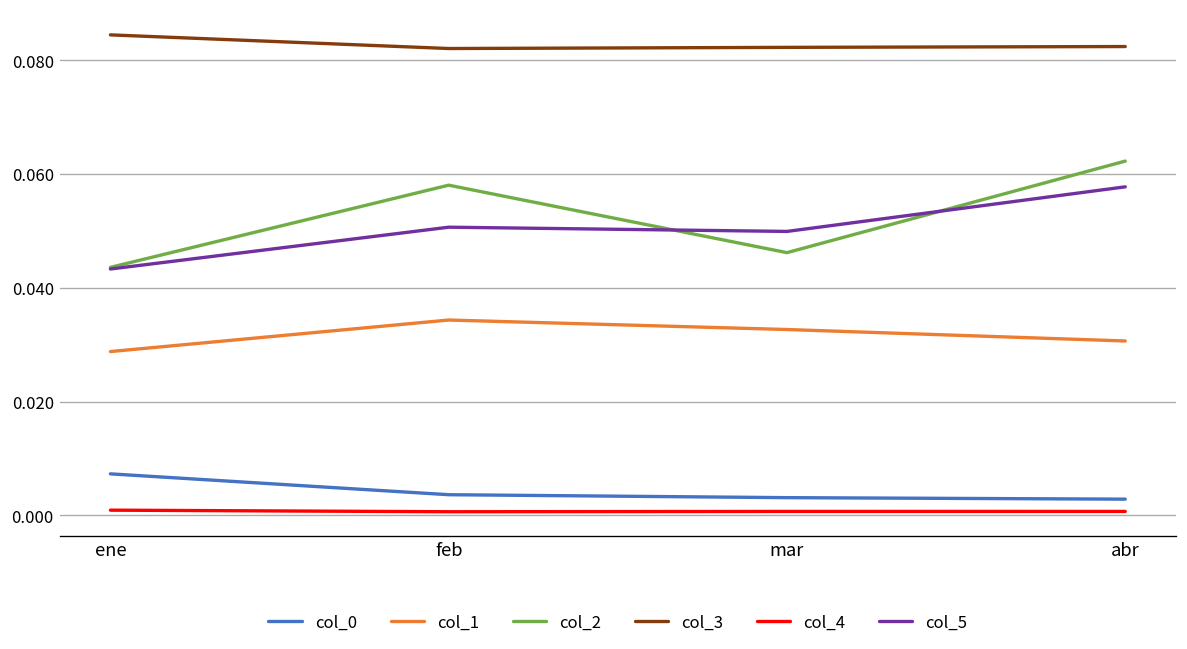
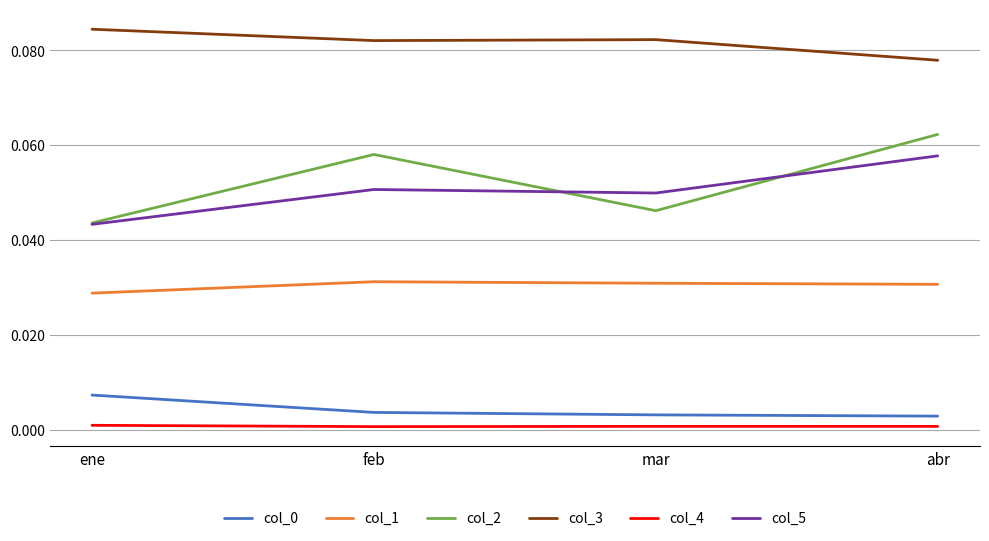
col_1, feb: 0.034 -> 0.031
col_1, mar: 0.033 -> 0.031
col_3, abr: 0.082 -> 0.078
